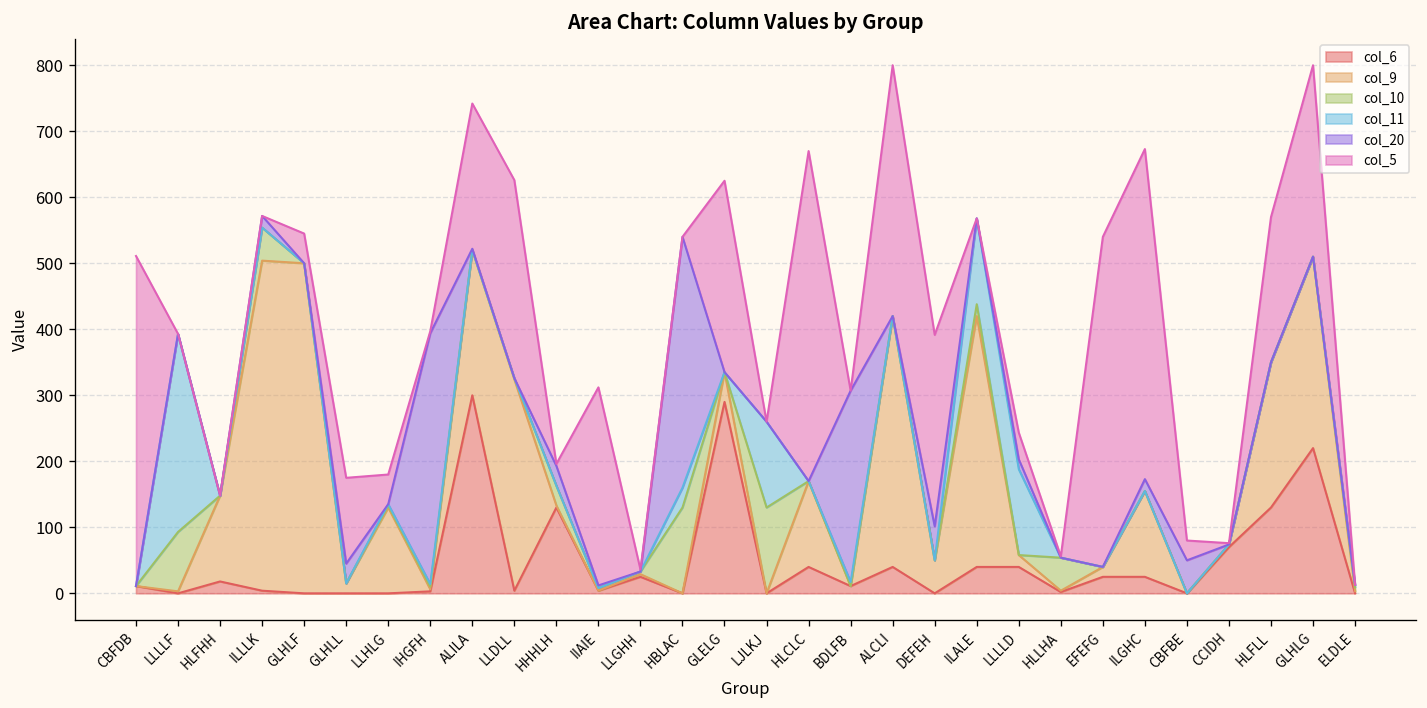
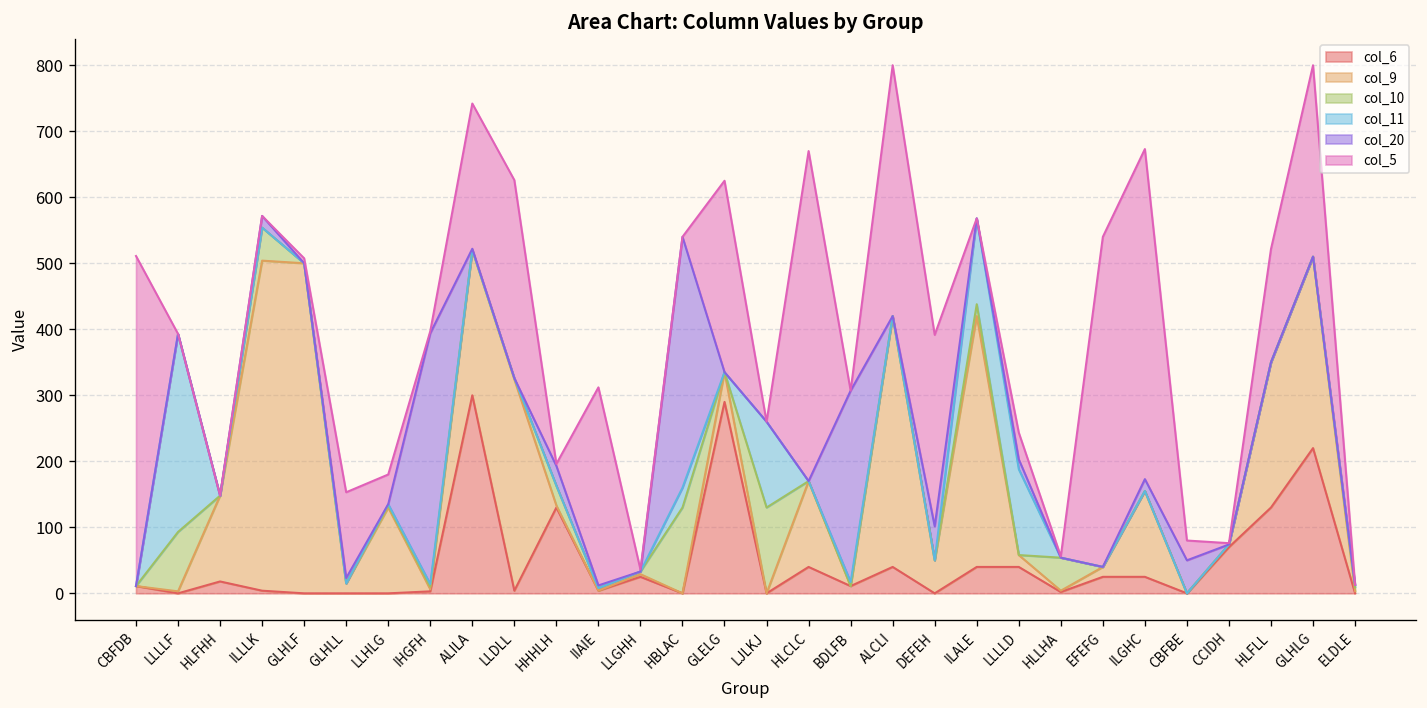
col_5, GLHLF: 50 -> 10
col_20, GLHLL: 30 -> 10
col_5, HLFLL: 220 -> 170
